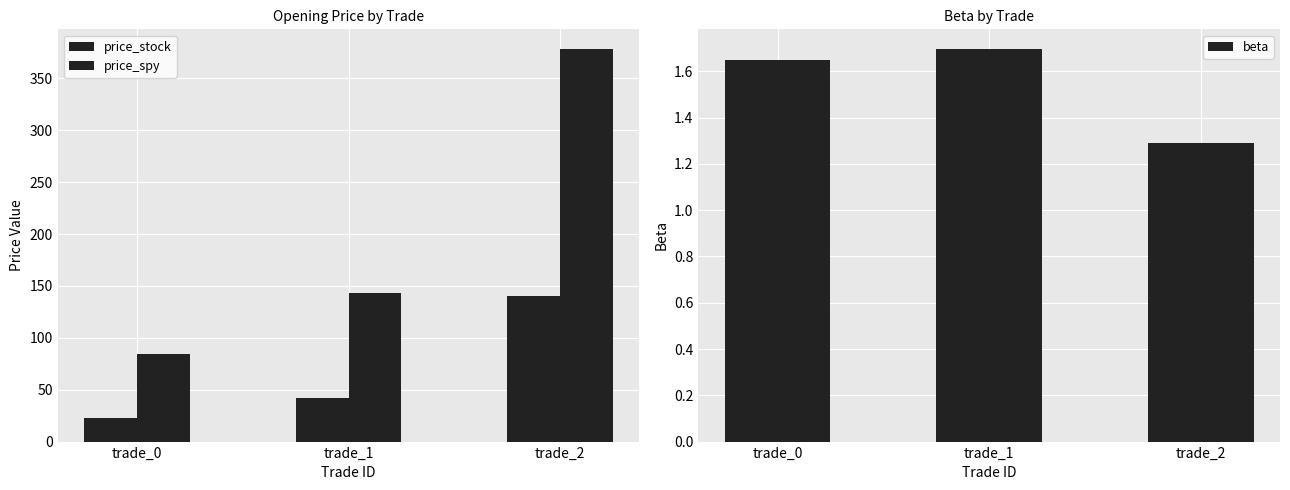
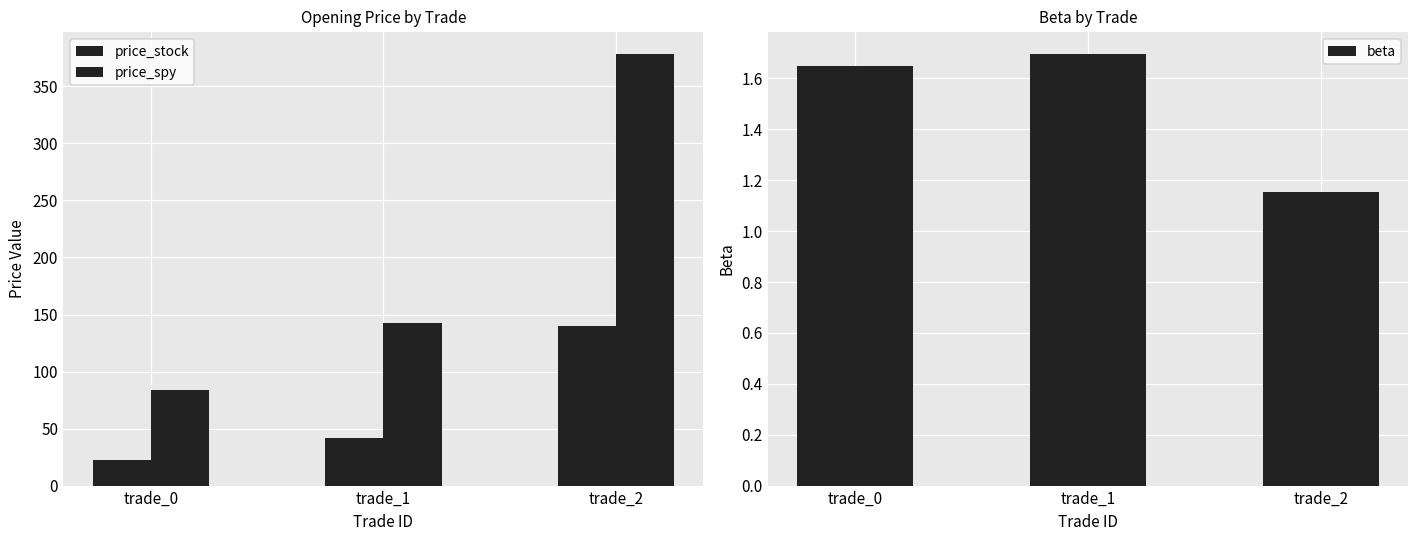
Beta by Trade, trade_2: 1.29 -> 1.15
